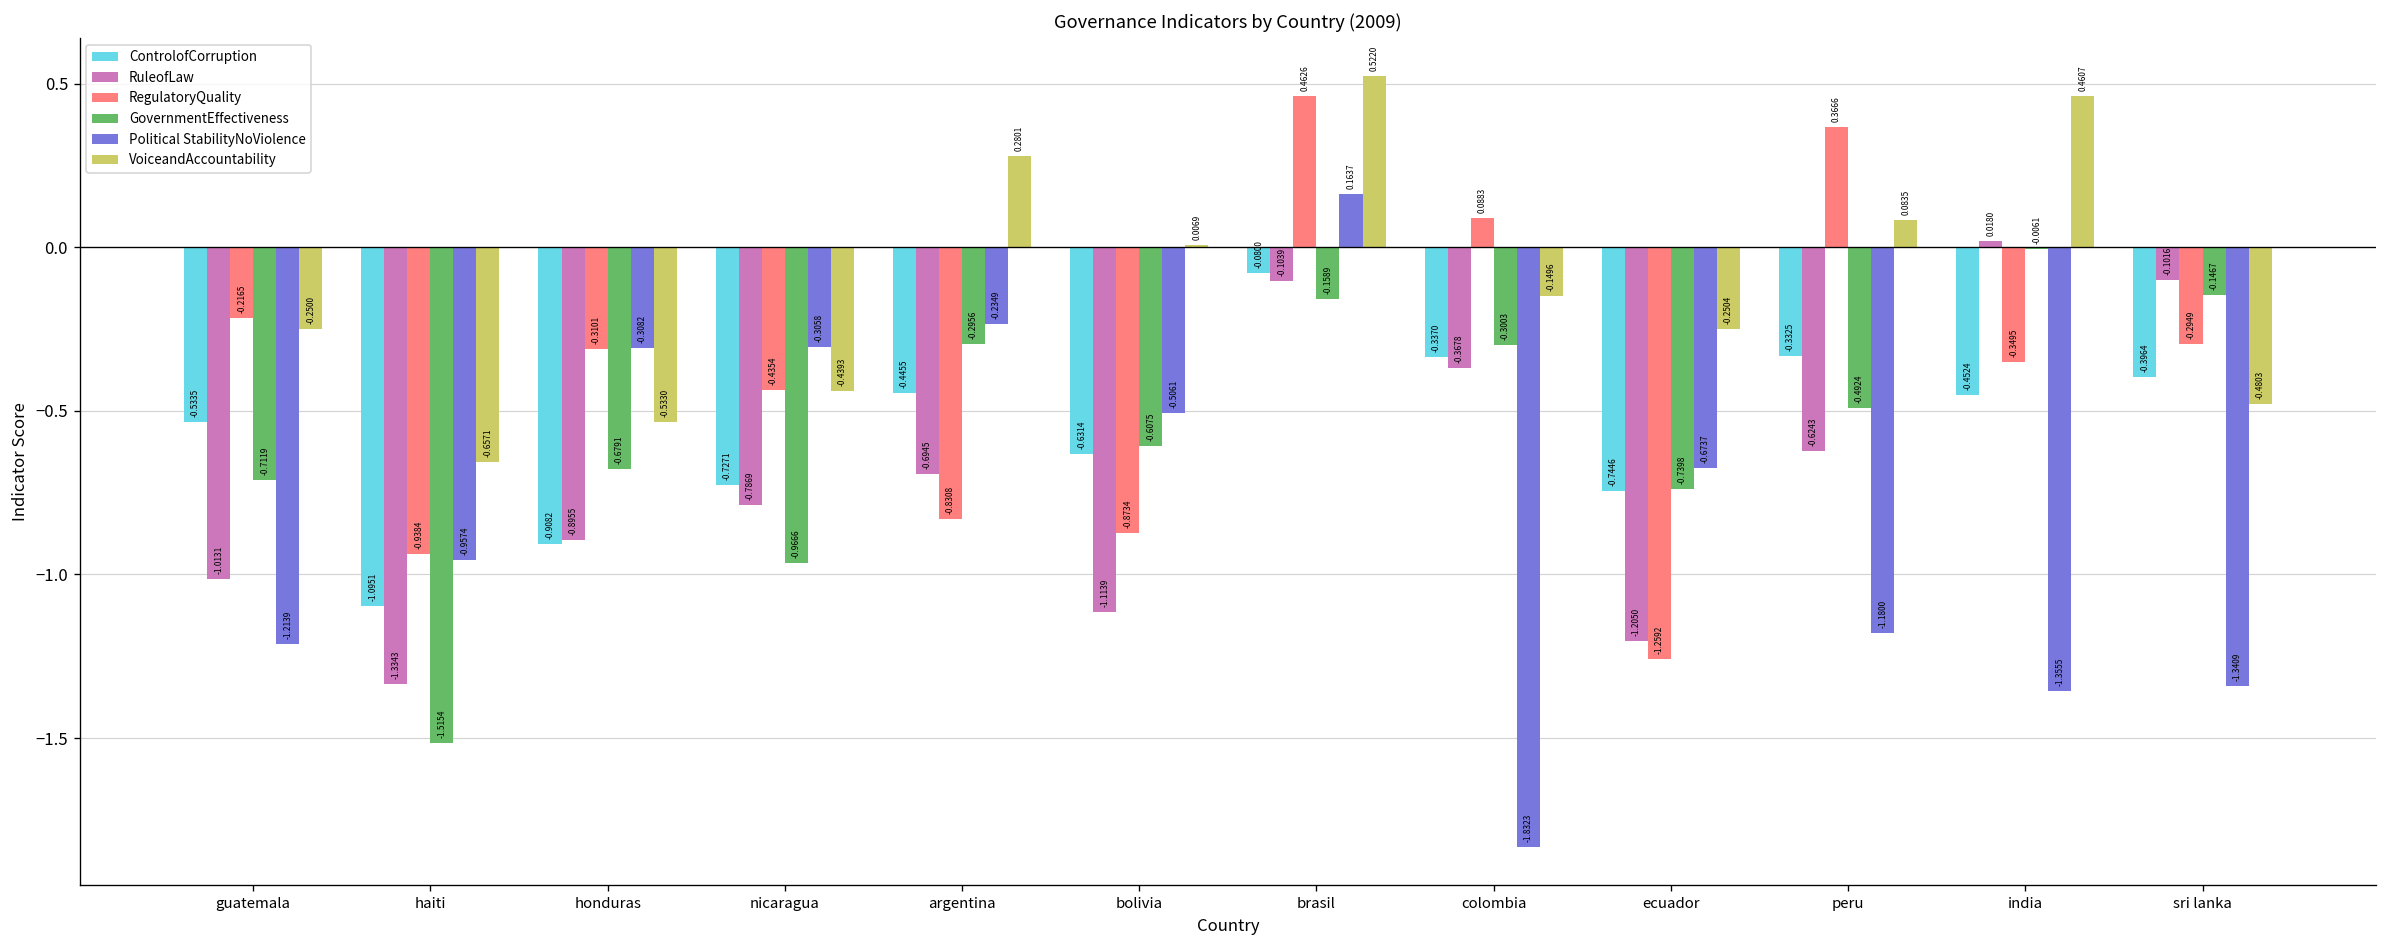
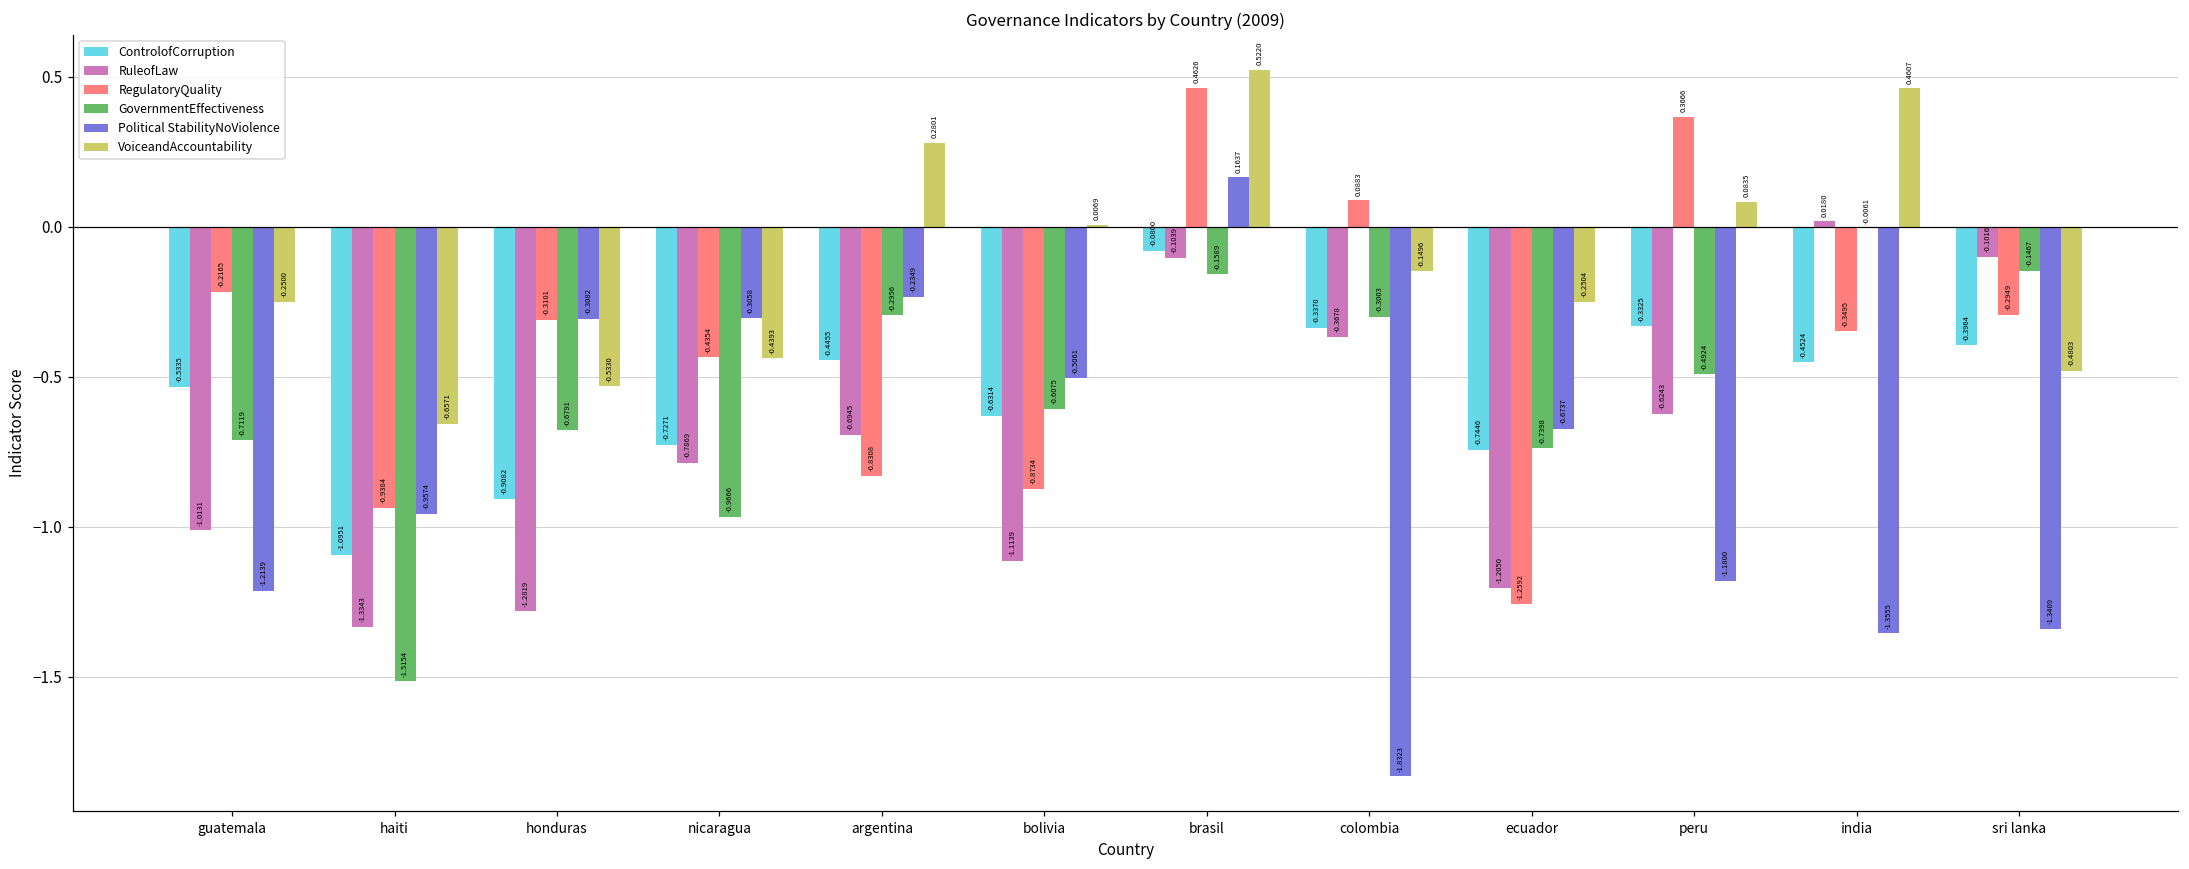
RuleofLaw, honduras: -0.8955 -> -1.2819
